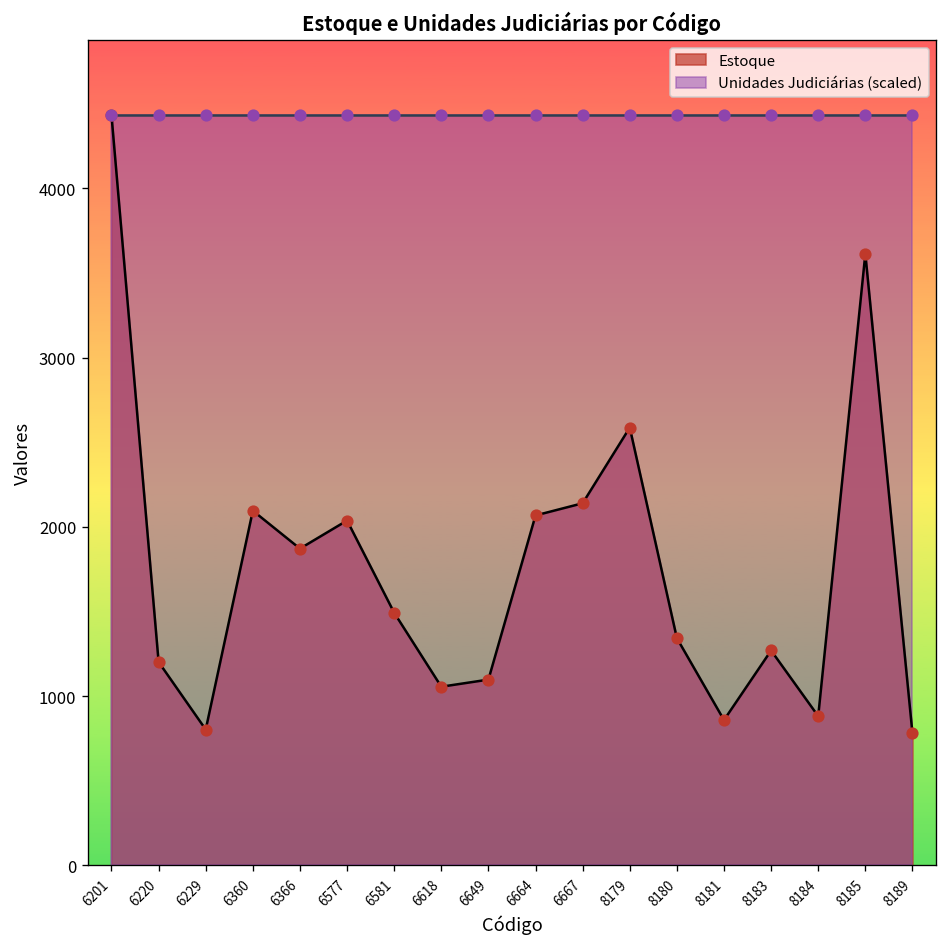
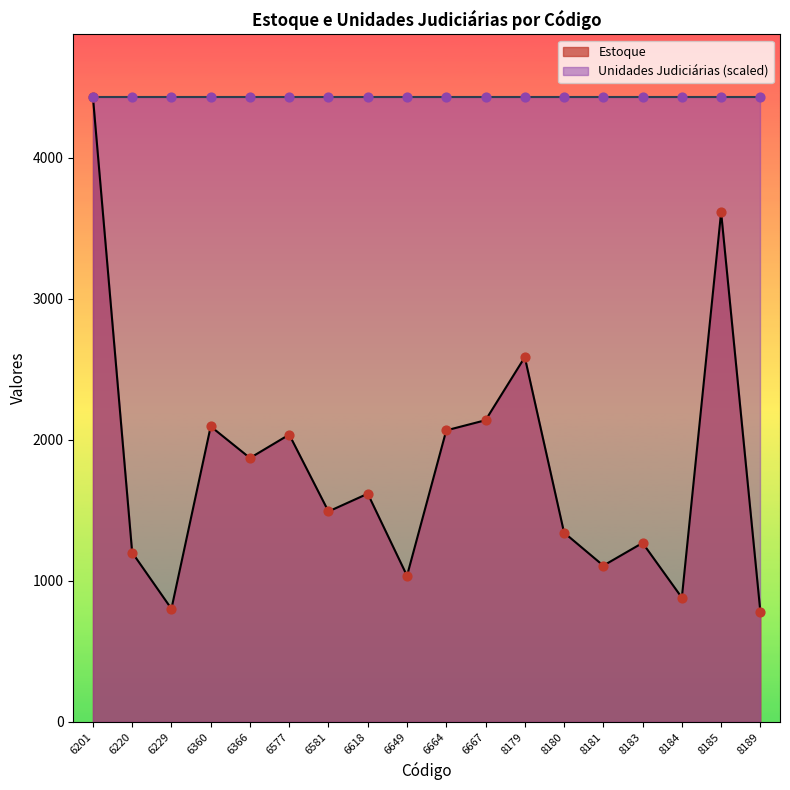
Estoque, 6618: 1060 -> 1620
Estoque, 6649: 1100 -> 1040
Estoque, 8181: 860 -> 1110
